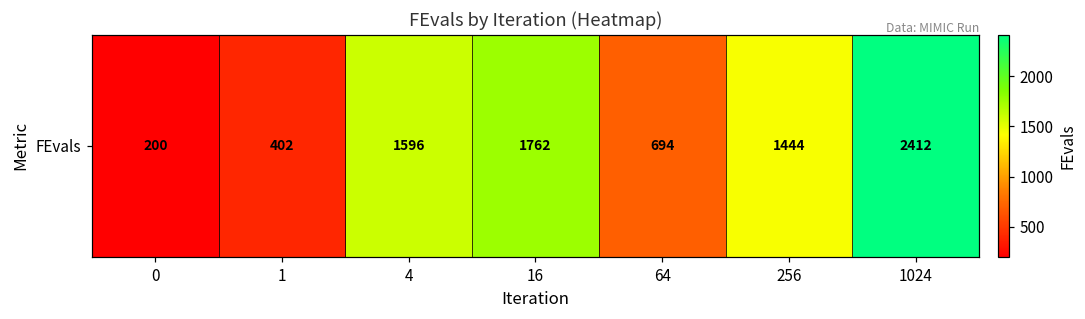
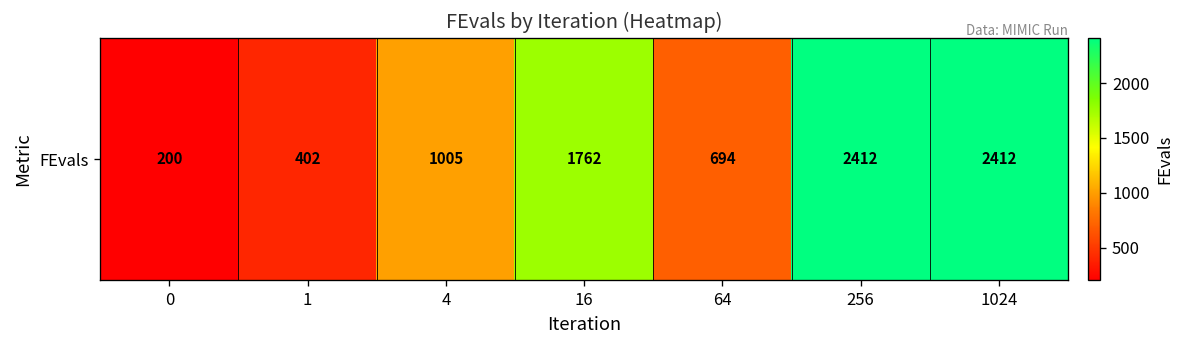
FEvals, 4: 1596 -> 1005
FEvals, 256: 1444 -> 2412
